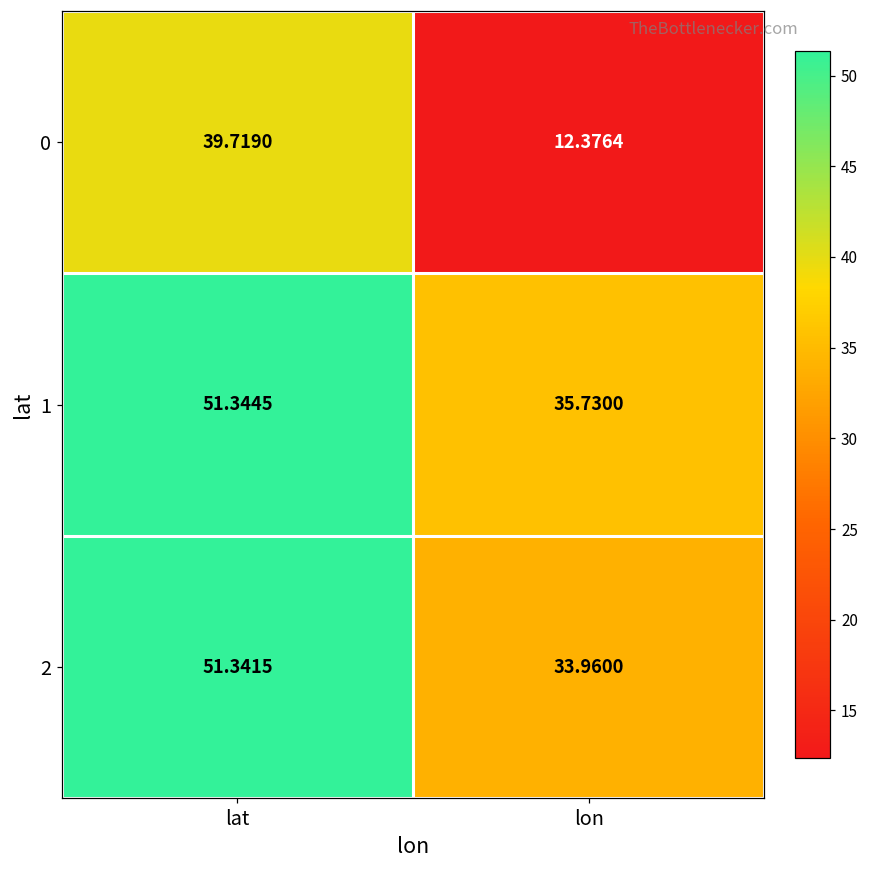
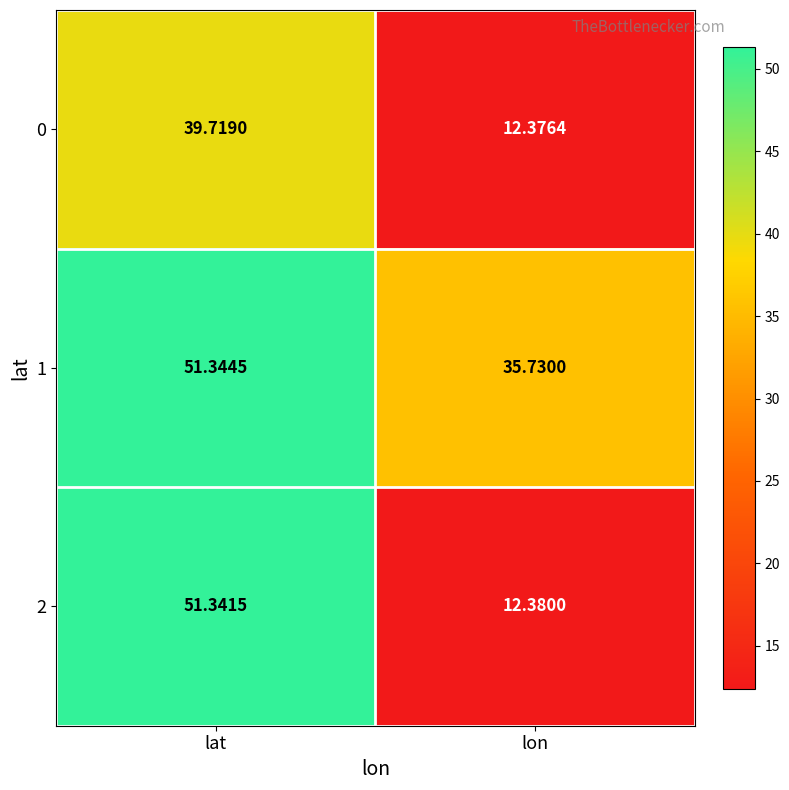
2, lon: 33.9600 -> 12.3800
